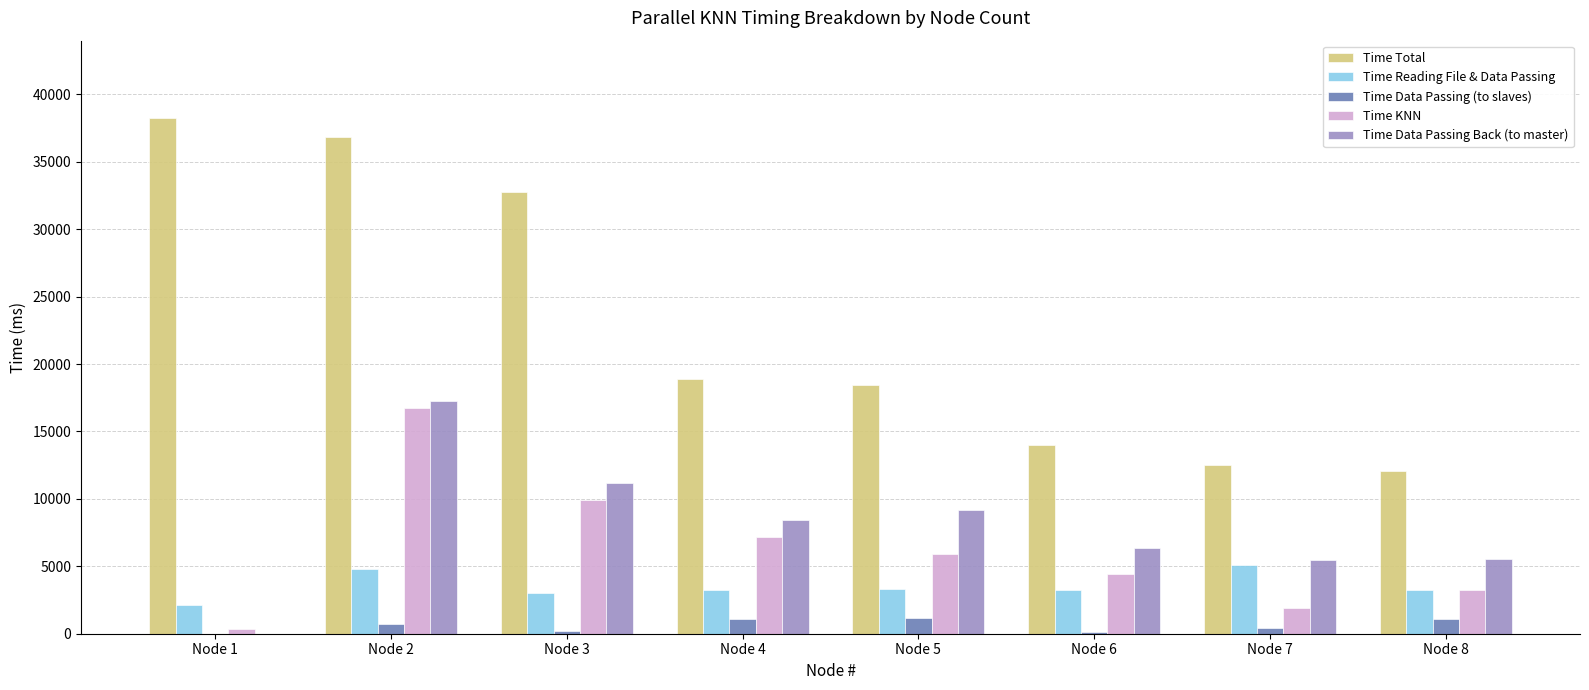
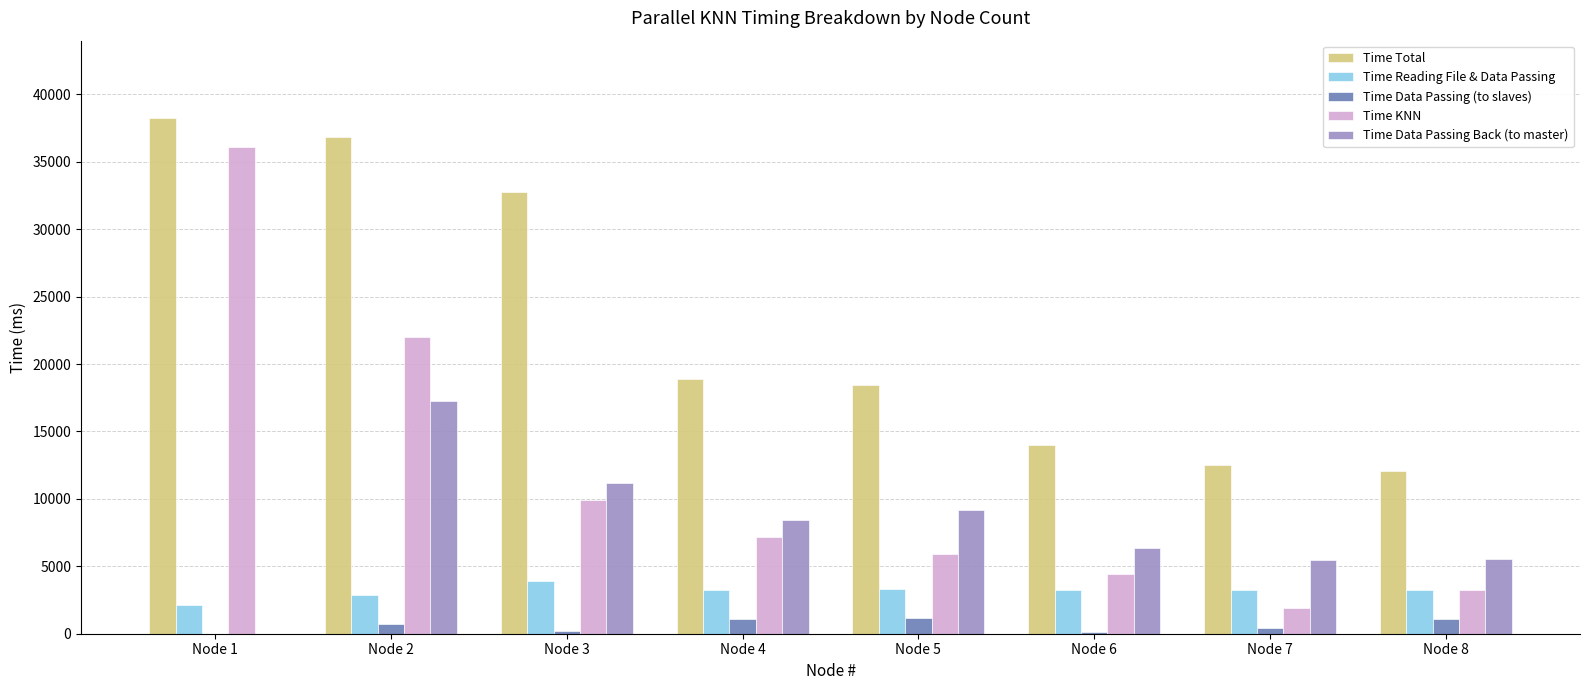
Time KNN, Node 1: 300 -> 36100
Time Reading File & Data Passing, Node 2: 4800 -> 2900
Time KNN, Node 2: 16700 -> 22000
Time Reading File & Data Passing, Node 3: 3000 -> 3900
Time Reading File & Data Passing, Node 7: 5100 -> 3200
